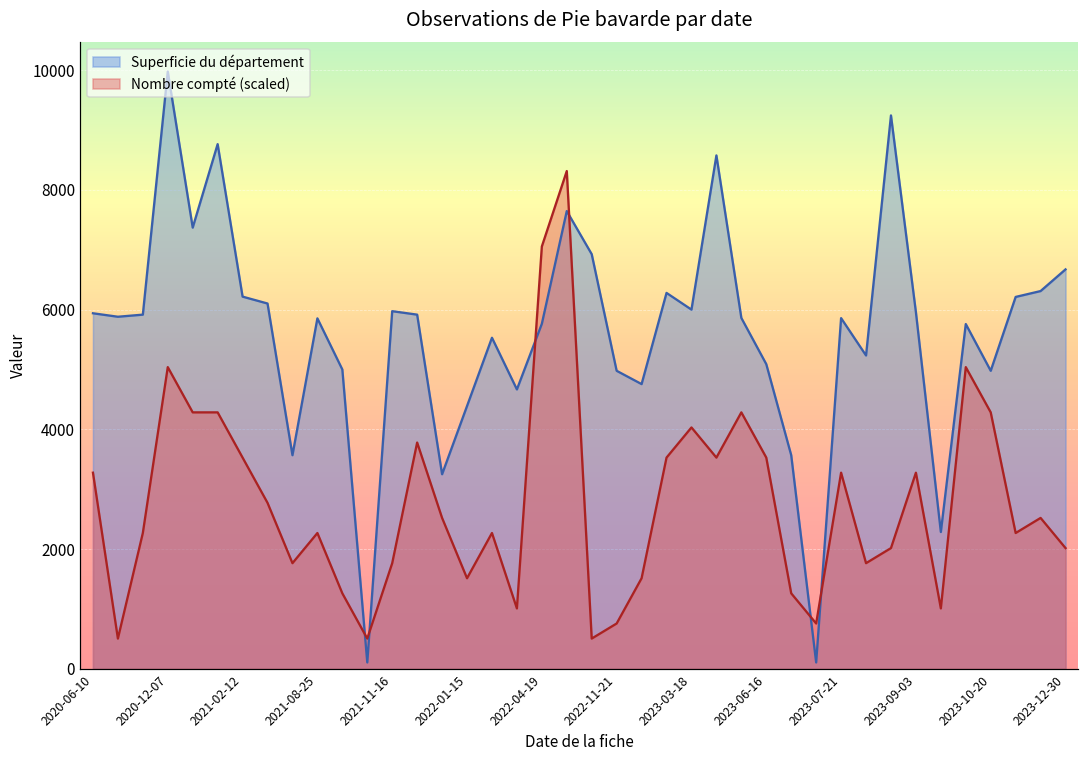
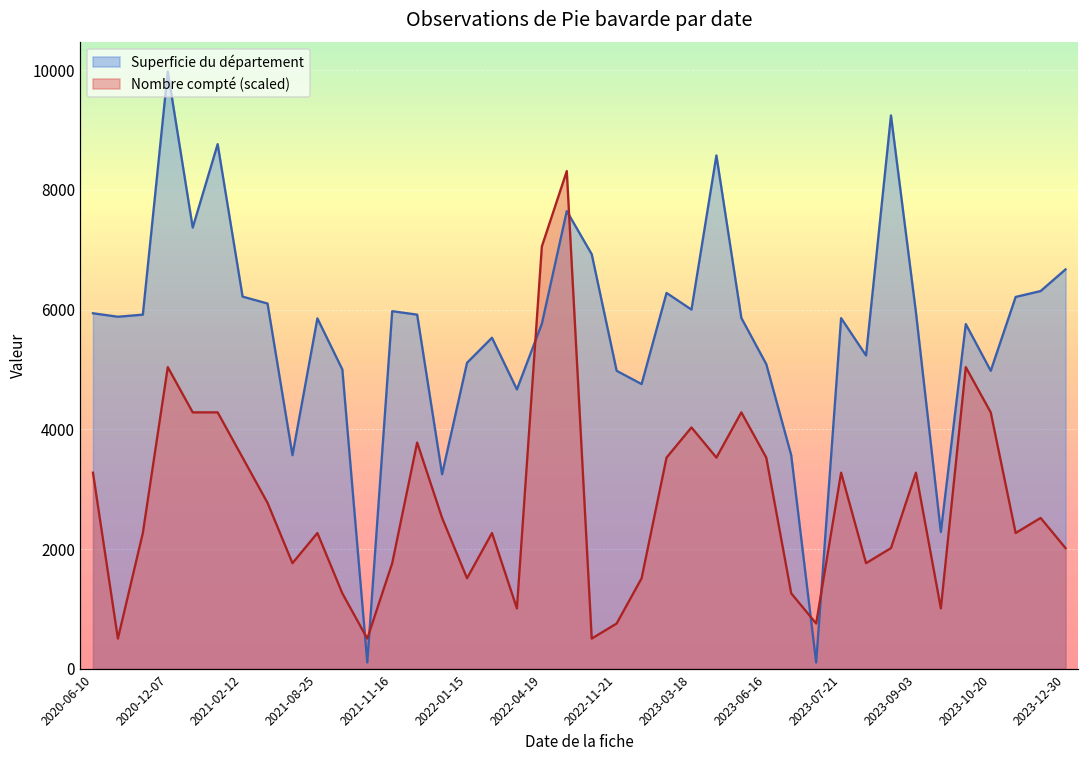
Superficie du département, 2022-01-15: 4400 -> 5100
